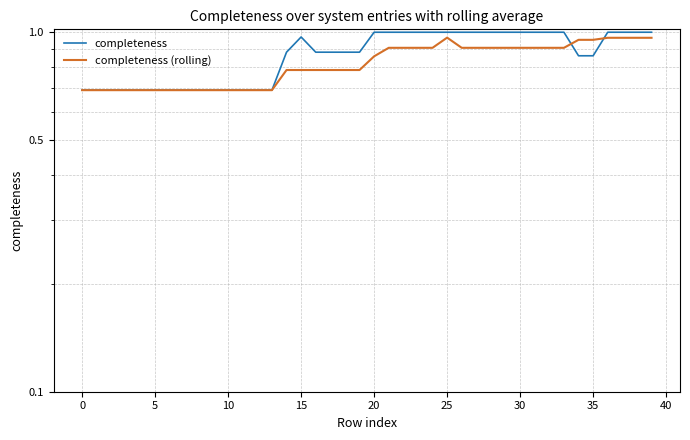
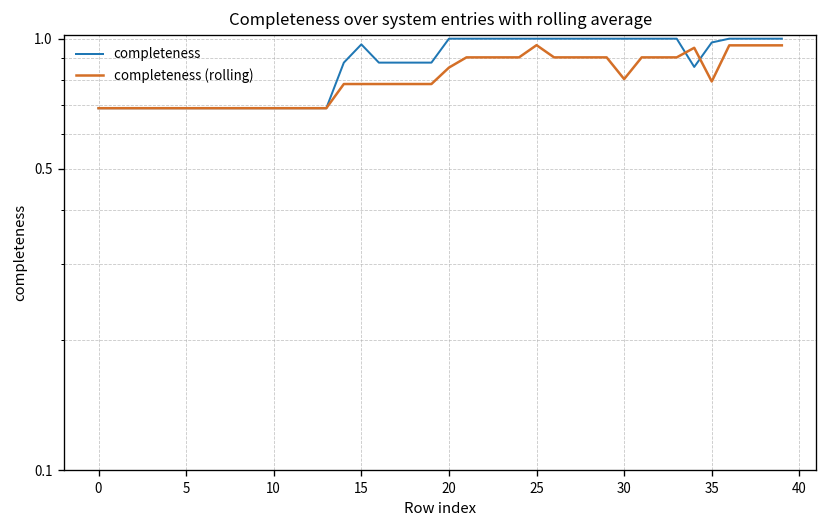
completeness (rolling), 30: 0.91 -> 0.81
completeness, 35: 0.86 -> 0.98
completeness (rolling), 35: 0.95 -> 0.80
